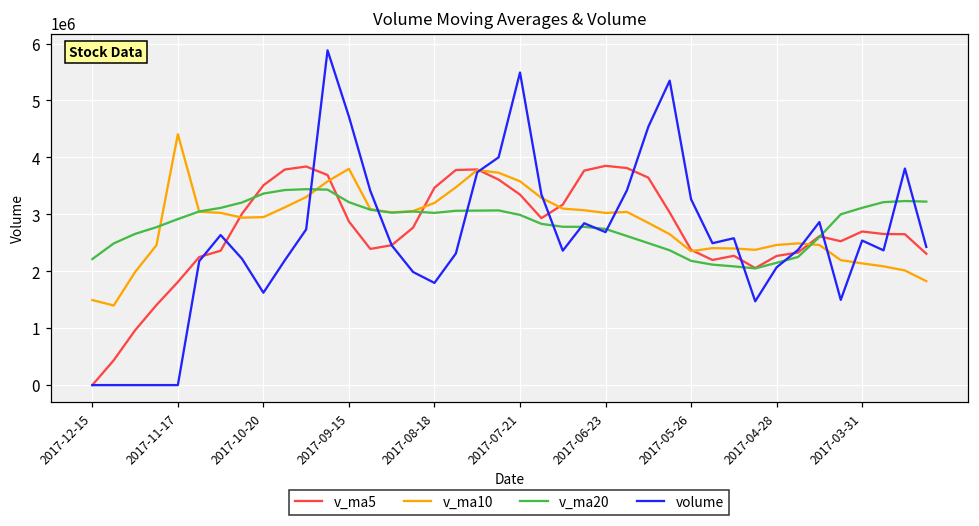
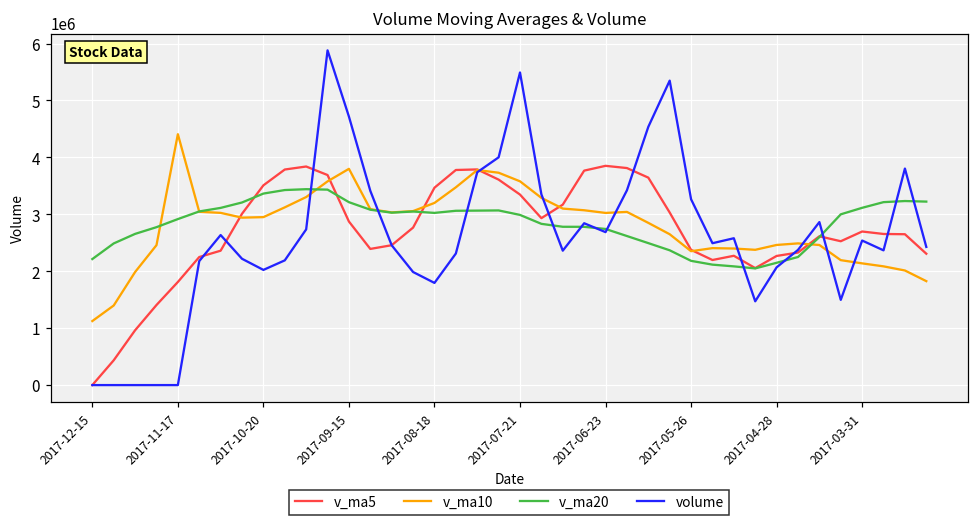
v_ma10, 2017-12-15: 1500000 -> 1100000
volume, 2017-10-20: 1600000 -> 2000000
